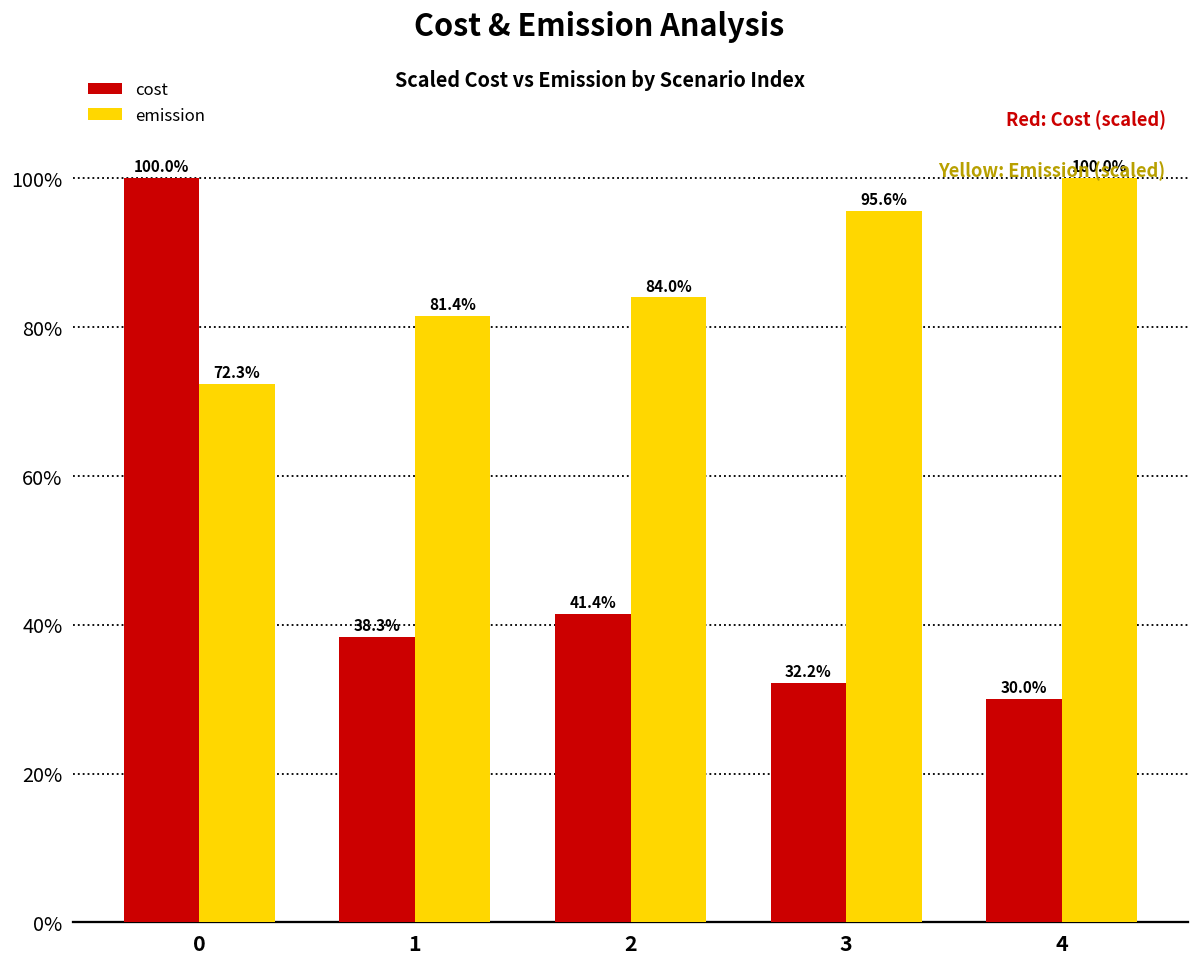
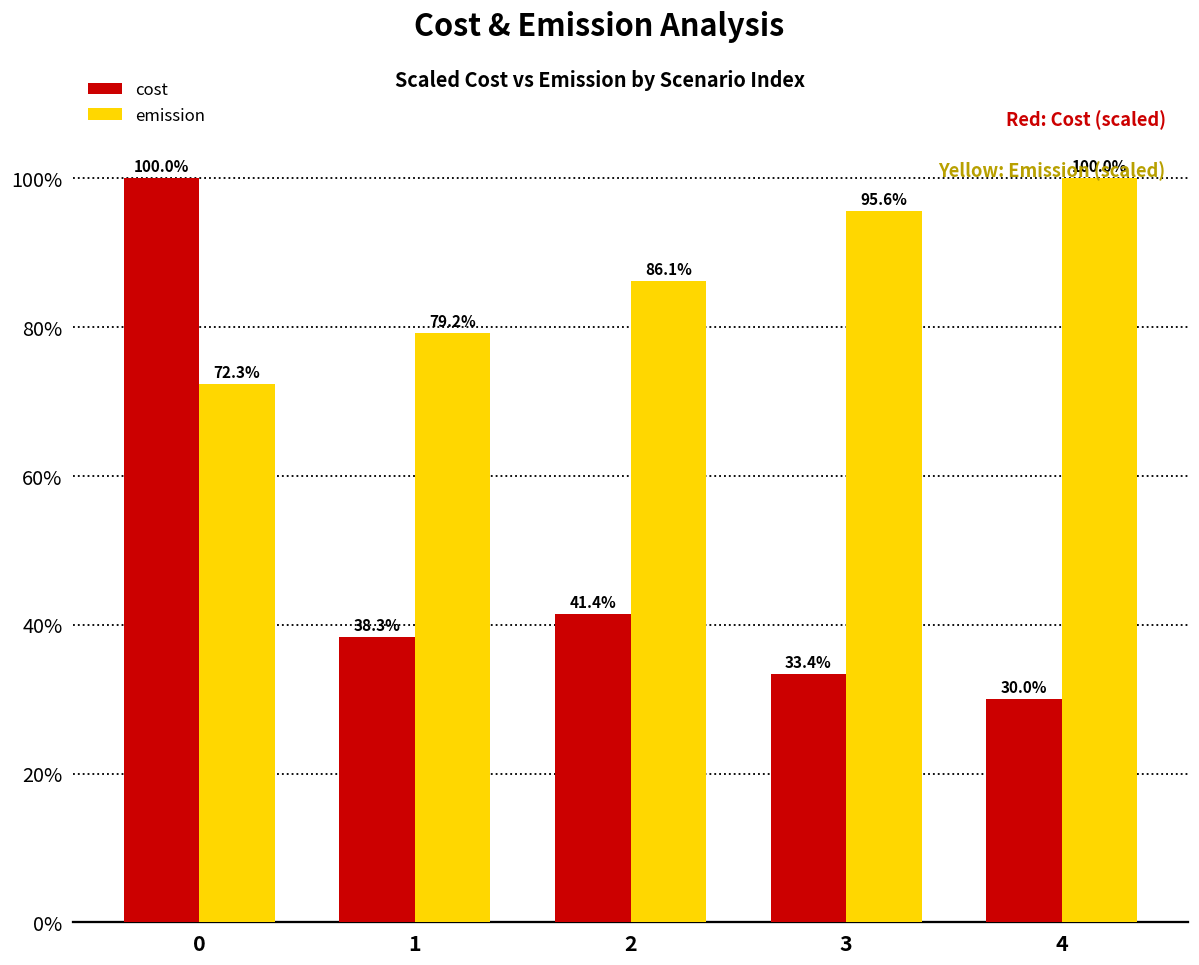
emission, 1: 81.4% -> 79.2%
emission, 2: 84.0% -> 86.1%
cost, 3: 32.2% -> 33.4%
